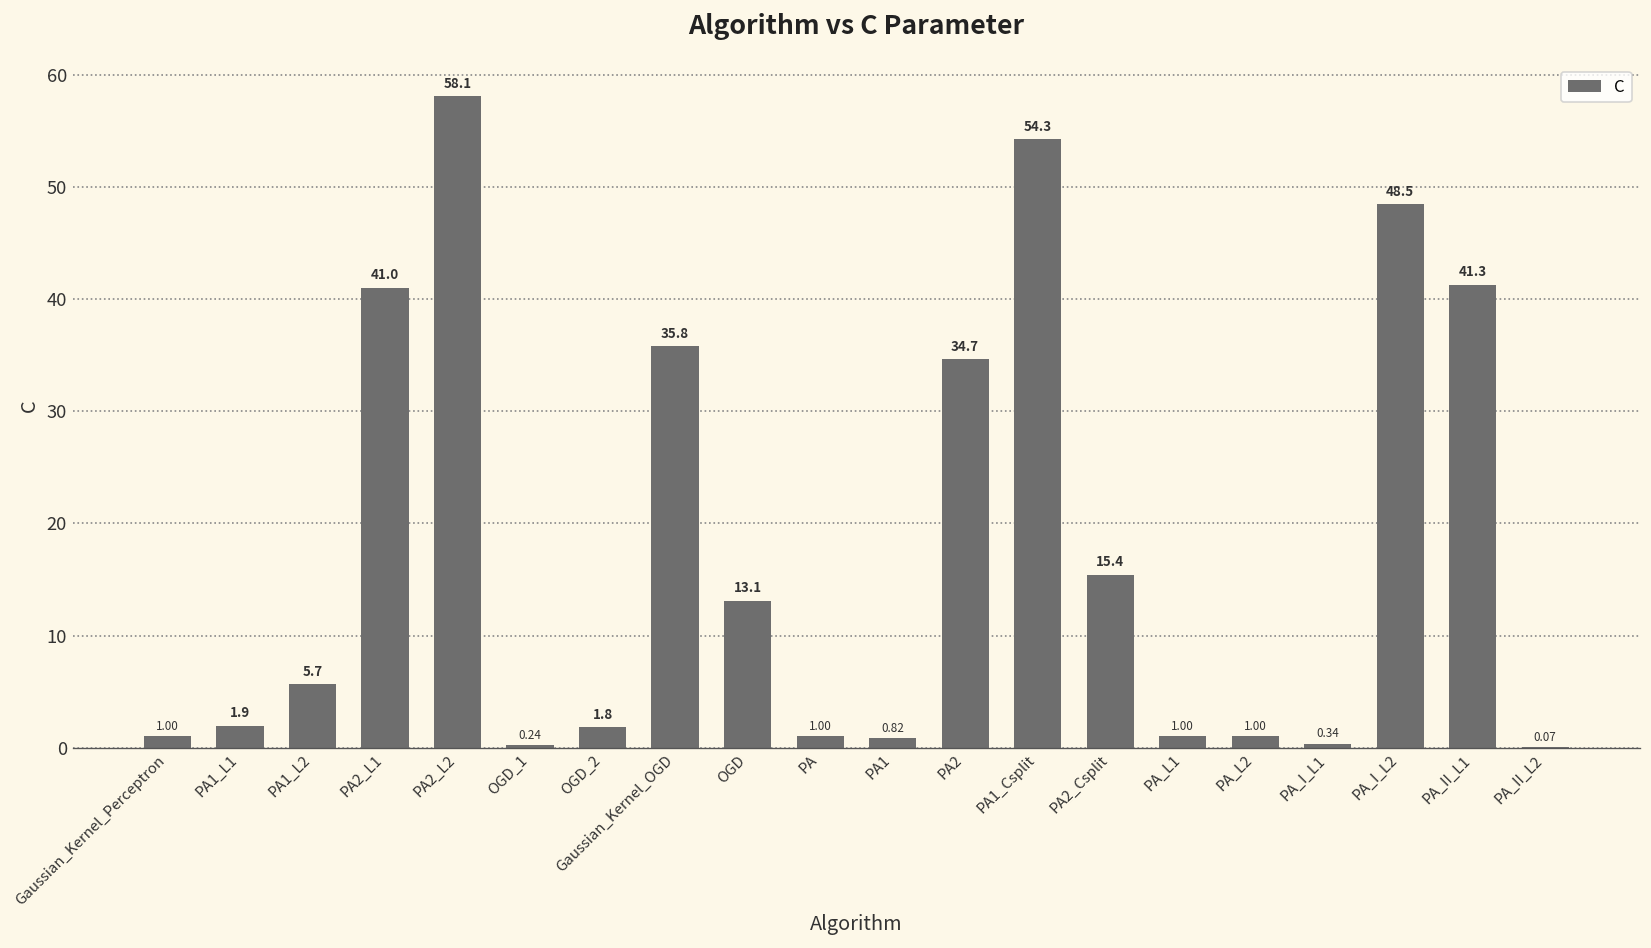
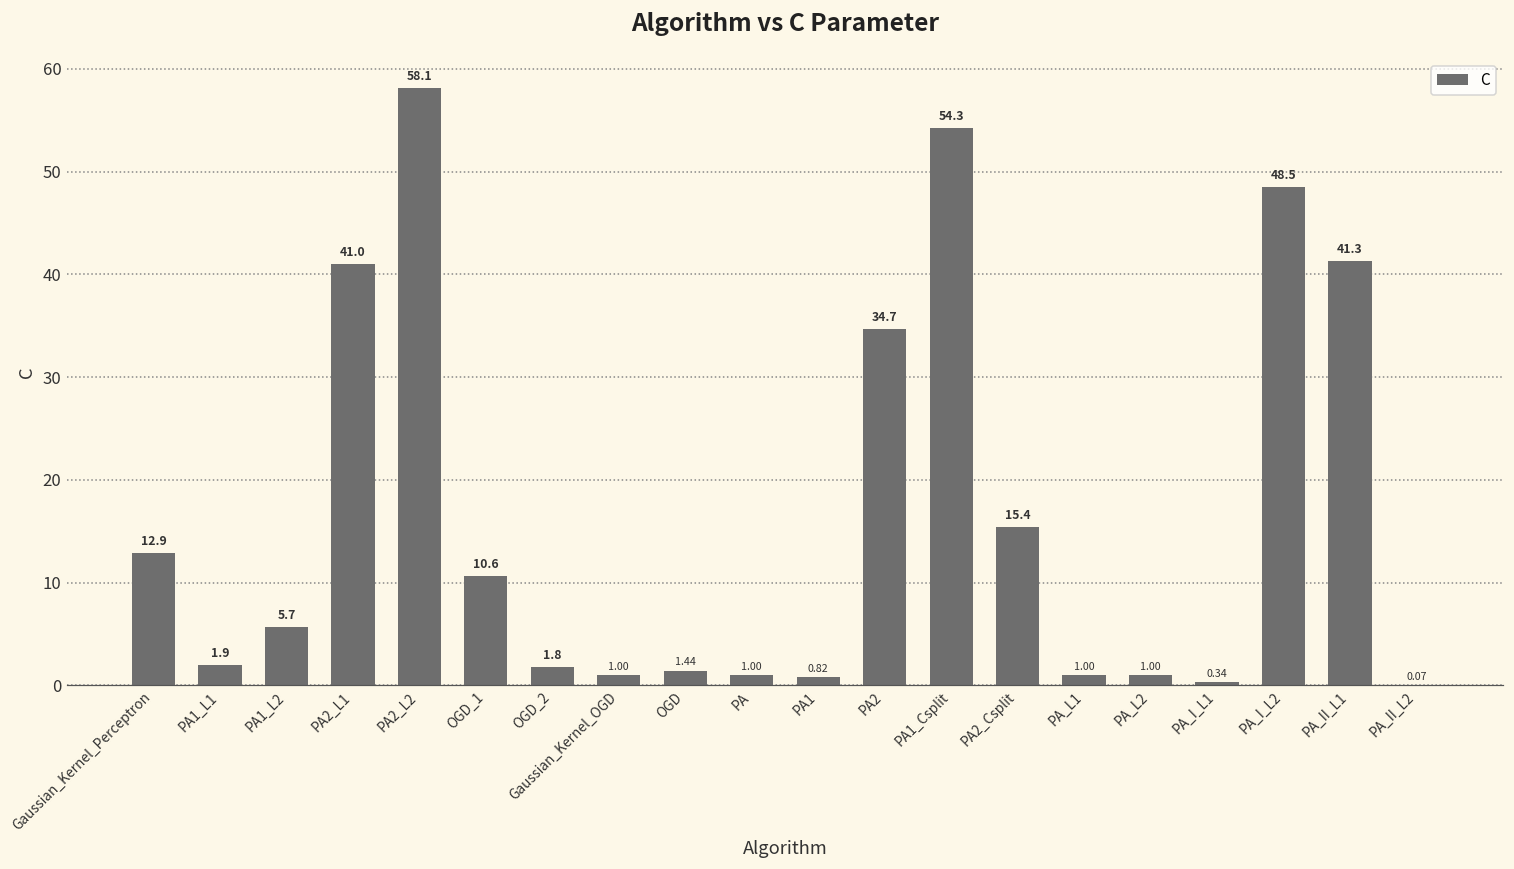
Gaussian_Kernel_Perceptron: 1.00 -> 12.9
OGD_1: 0.24 -> 10.6
Gaussian_Kernel_OGD: 35.8 -> 1.00
OGD: 13.1 -> 1.44
